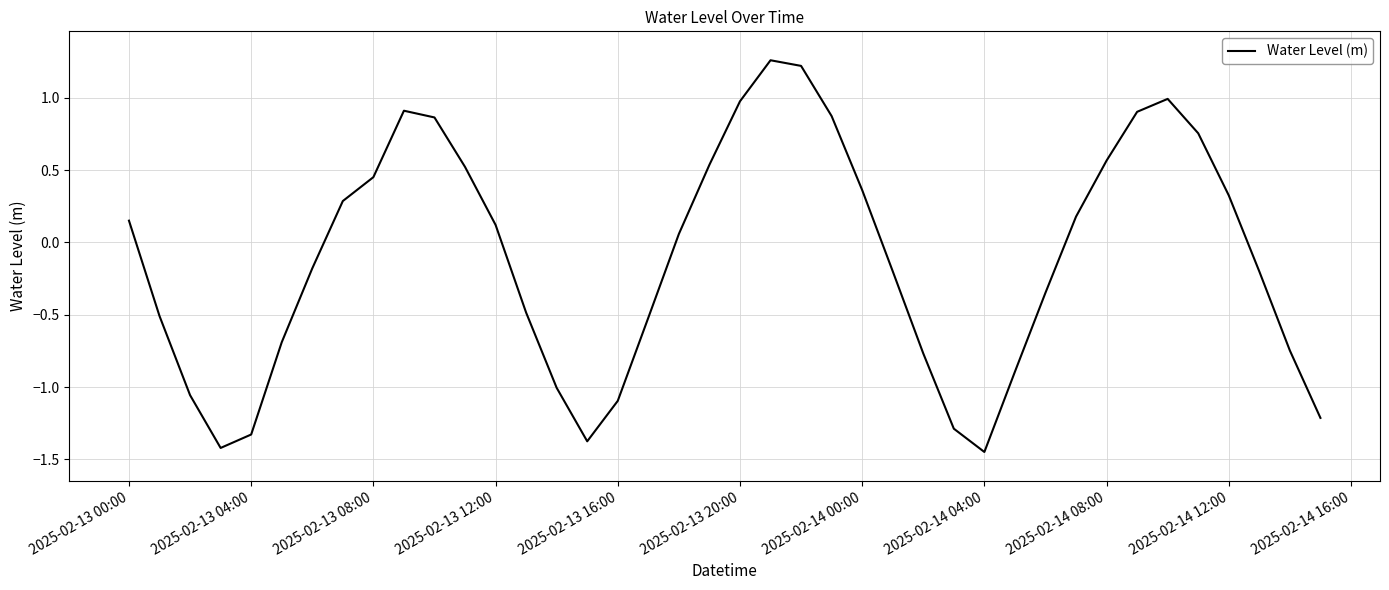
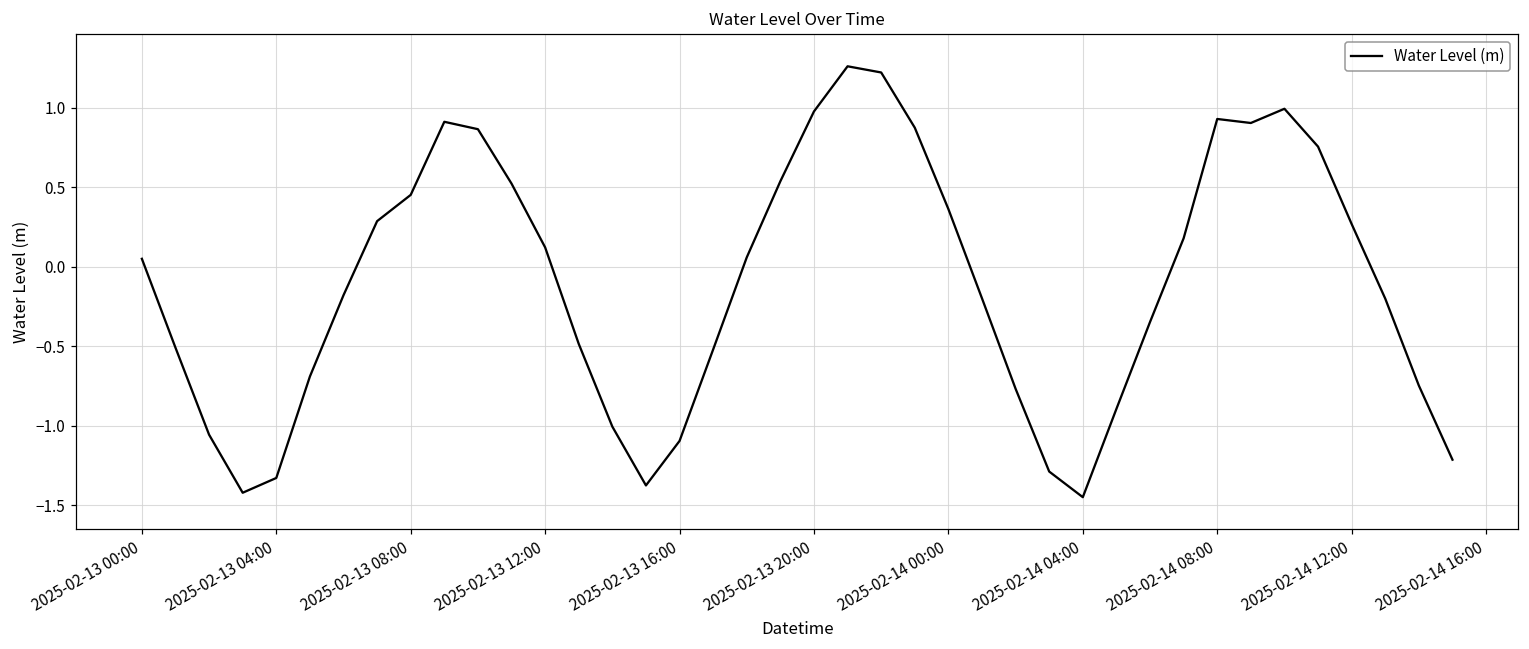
2025-02-13 00:00: 0.15 -> 0.05
2025-02-14 08:00: 0.57 -> 0.93
2025-02-14 12:00: 0.33 -> 0.27
